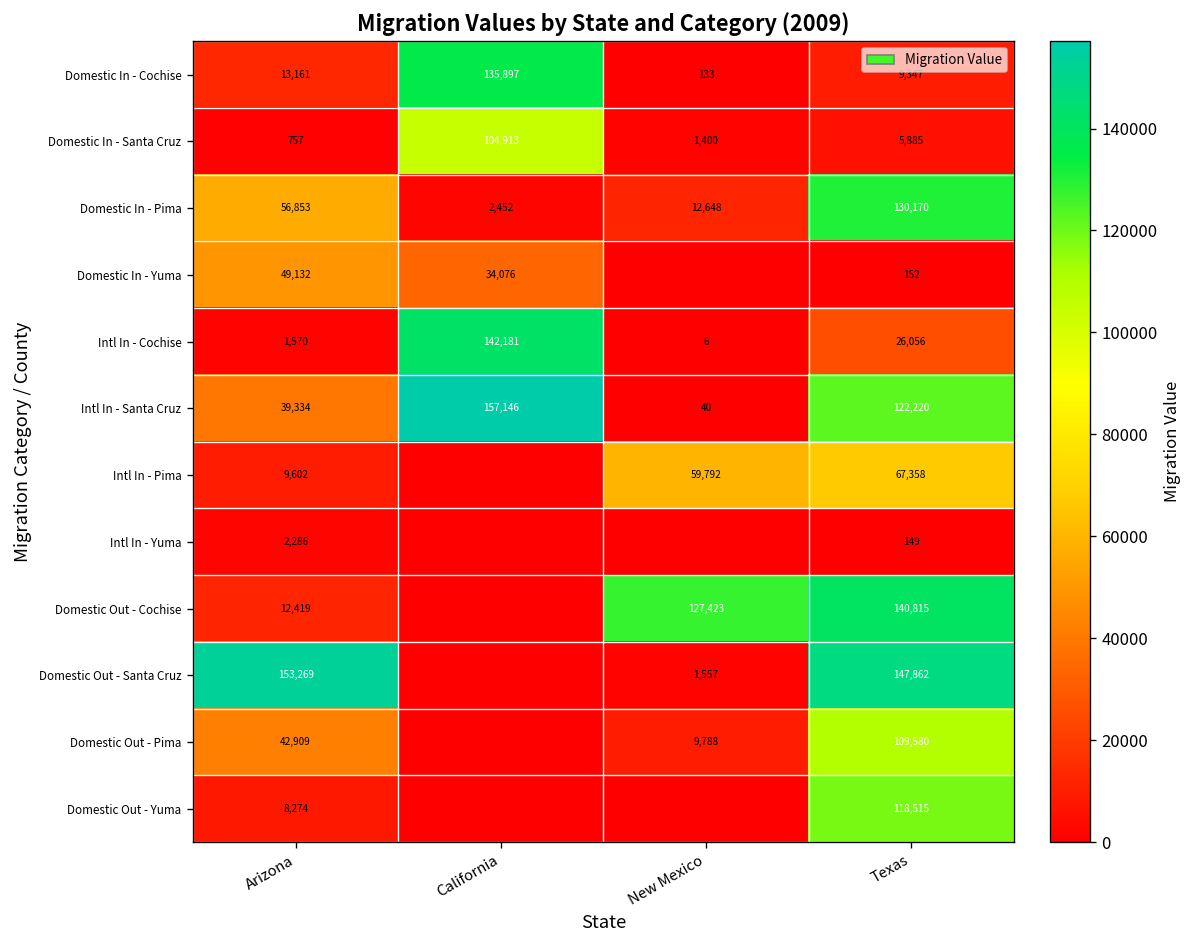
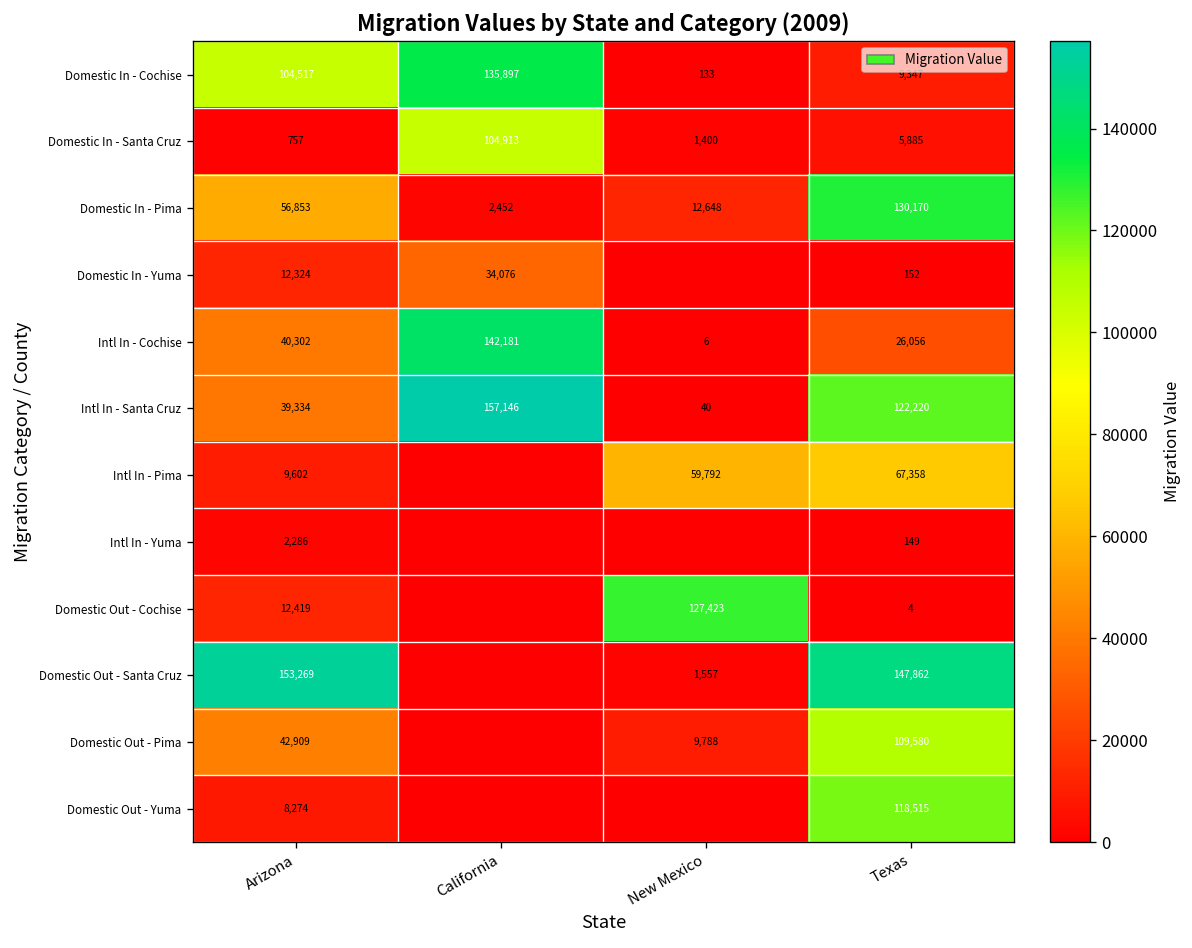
Domestic In - Cochise, Arizona: 13,161 -> 104,517
Domestic In - Yuma, Arizona: 49,132 -> 12,324
Intl In - Cochise, Arizona: 1,570 -> 40,302
Domestic Out - Cochise, Texas: 140,815 -> 4
